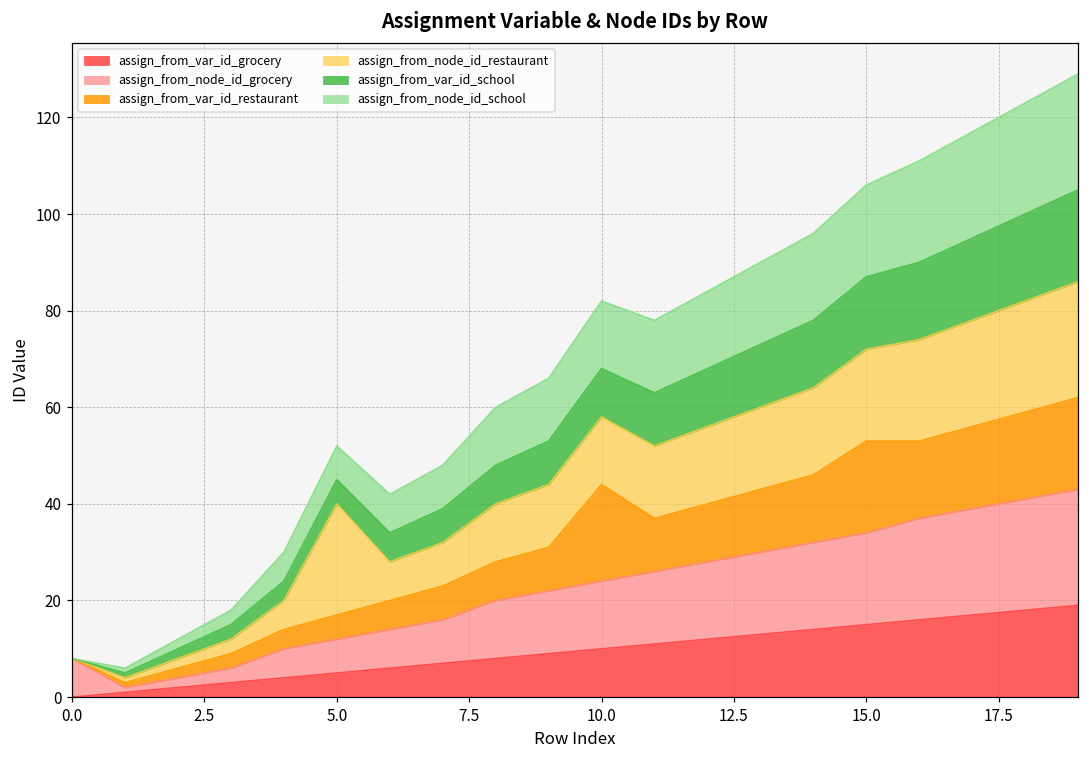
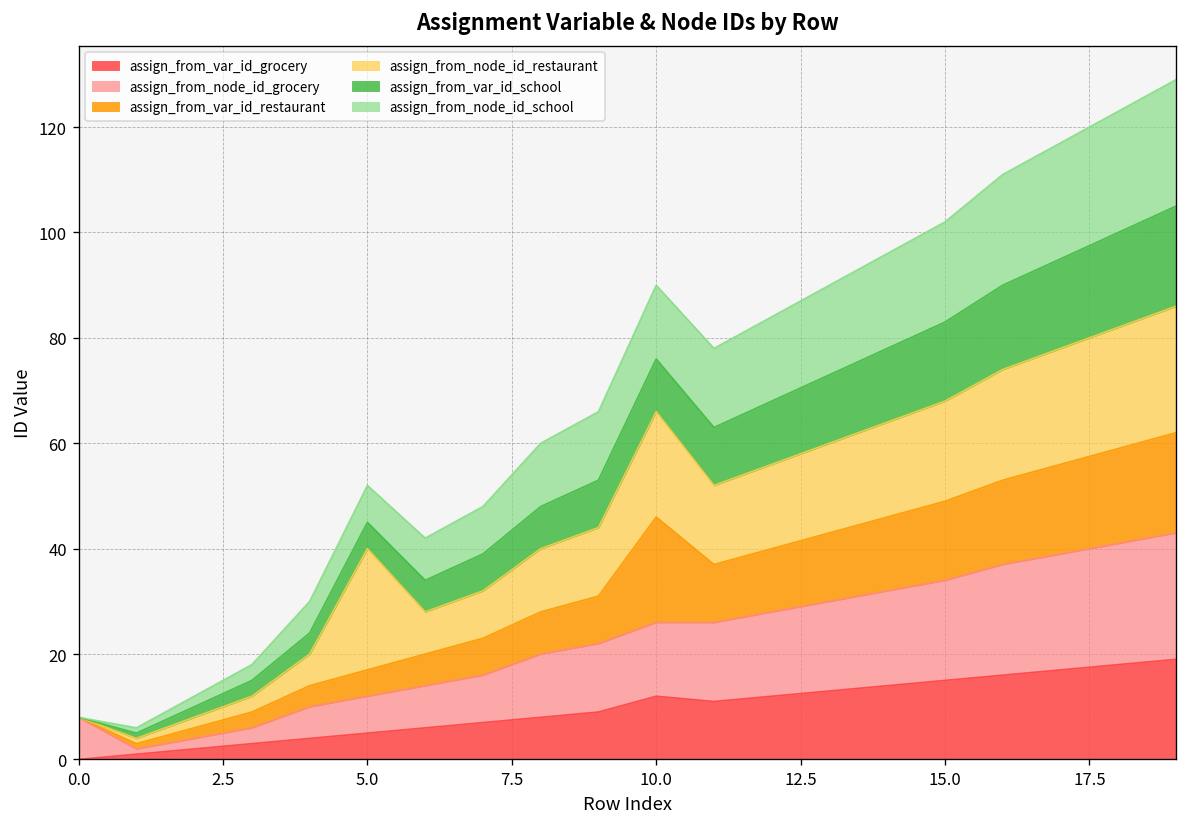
assign_from_var_id_grocery, 10.0: 10 -> 12
assign_from_node_id_restaurant, 10.0: 14 -> 20
assign_from_var_id_restaurant, 15.0: 19 -> 15
